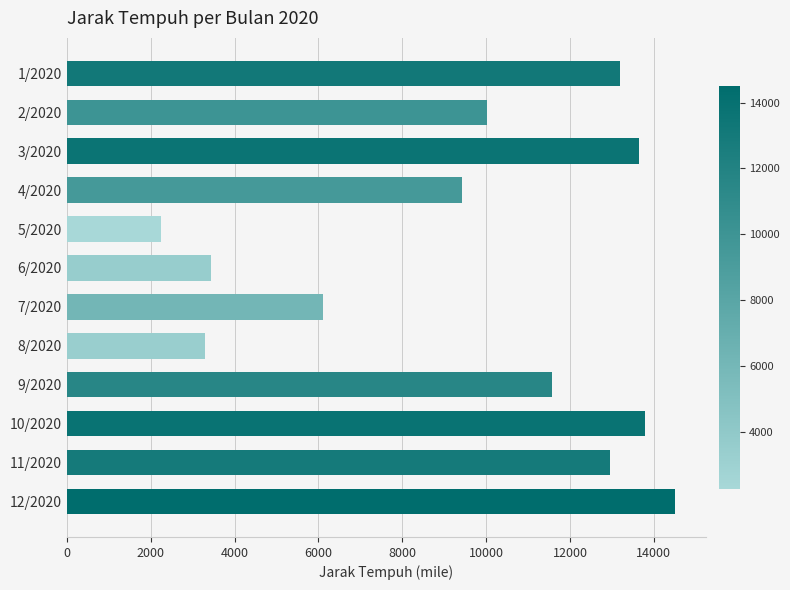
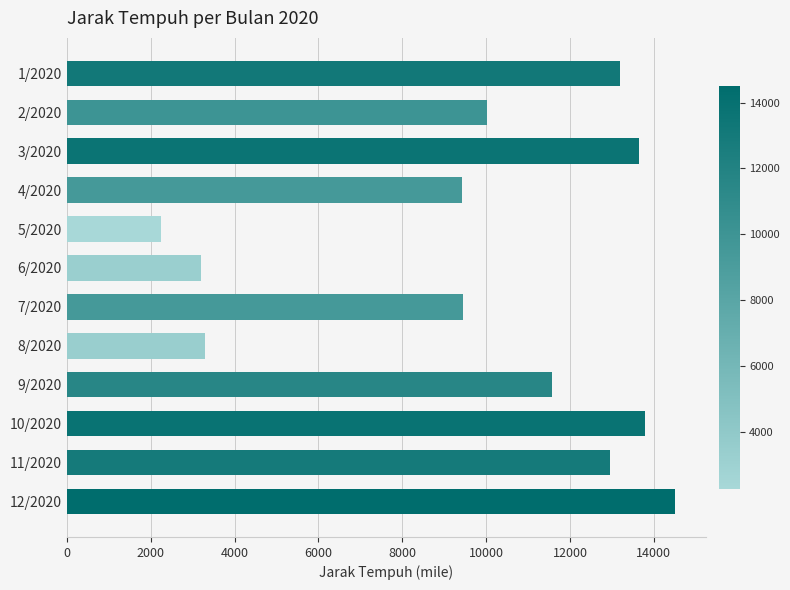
6/2020: 3400 -> 3200
7/2020: 6100 -> 9400
